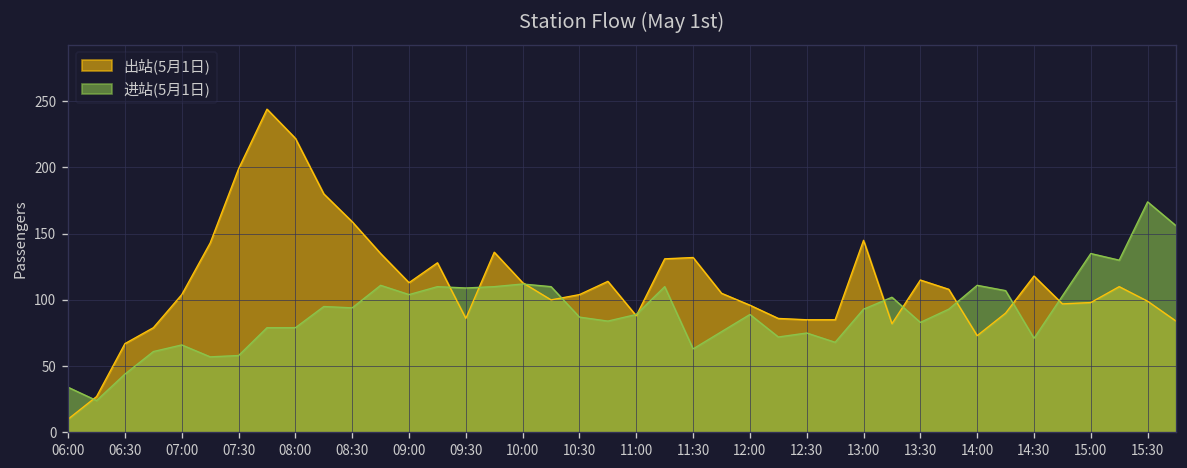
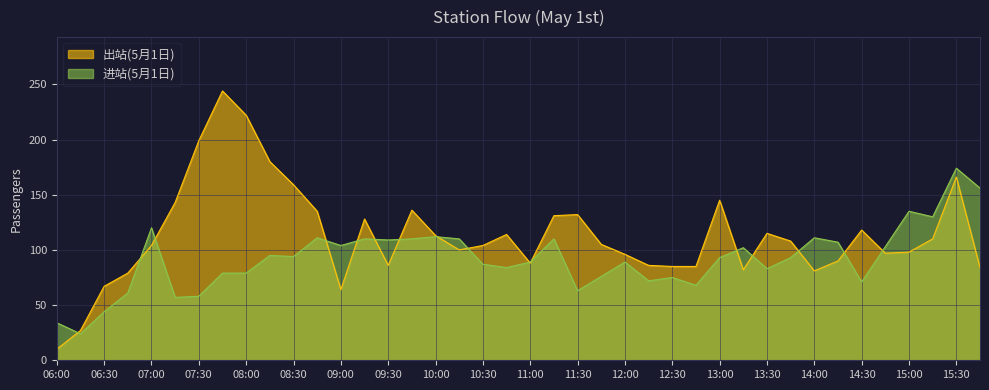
进站(5月1日), 07:00: 66 -> 120
出站(5月1日), 09:00: 113 -> 64
出站(5月1日), 14:00: 73 -> 81
出站(5月1日), 15:30: 99 -> 166
